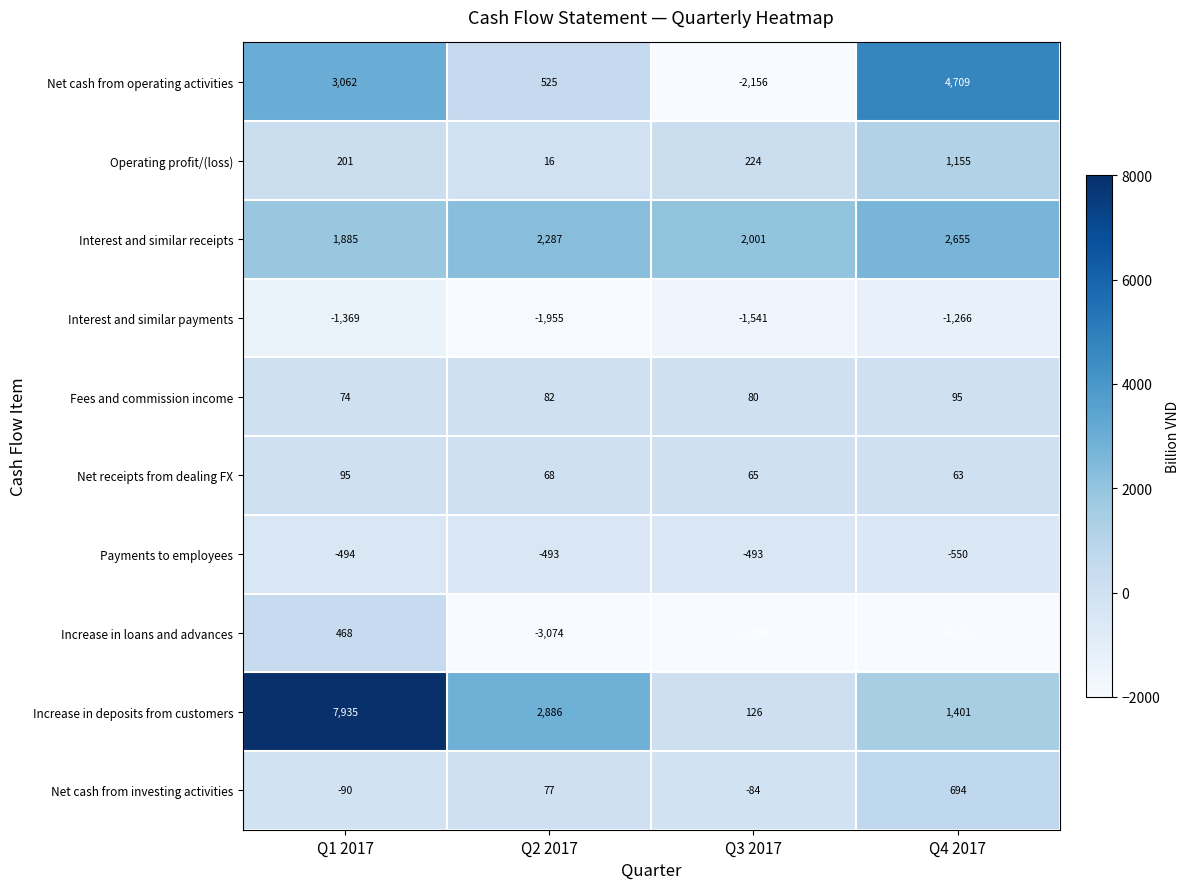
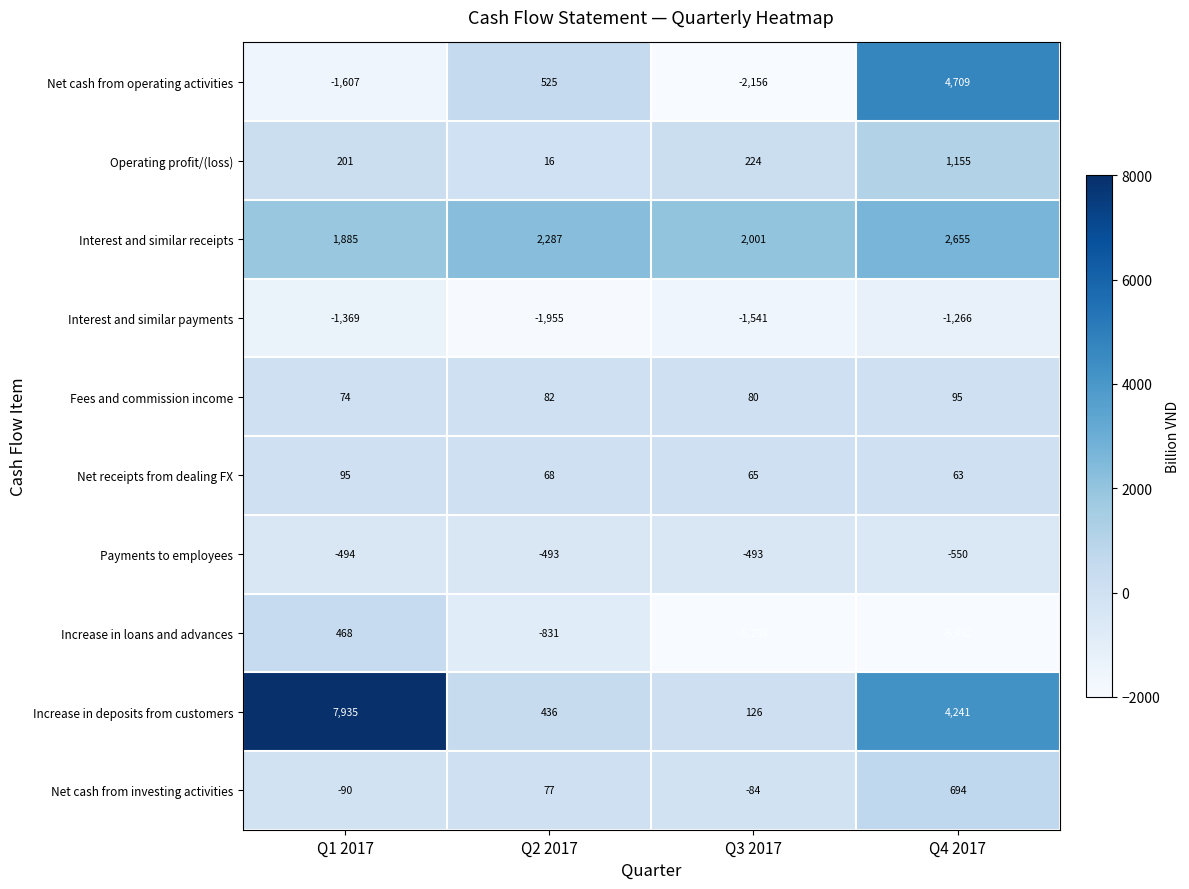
Net cash from operating activities, Q1 2017: 3,062 -> -1,607
Increase in loans and advances, Q2 2017: -3,074 -> -831
Increase in deposits from customers, Q2 2017: 2,886 -> 436
Increase in deposits from customers, Q4 2017: 1,401 -> 4,241
